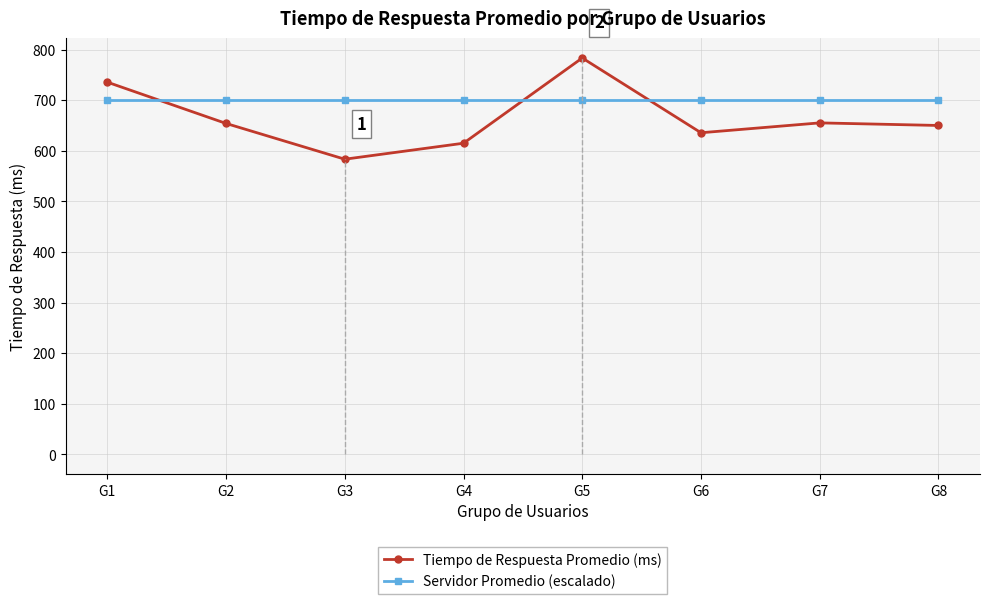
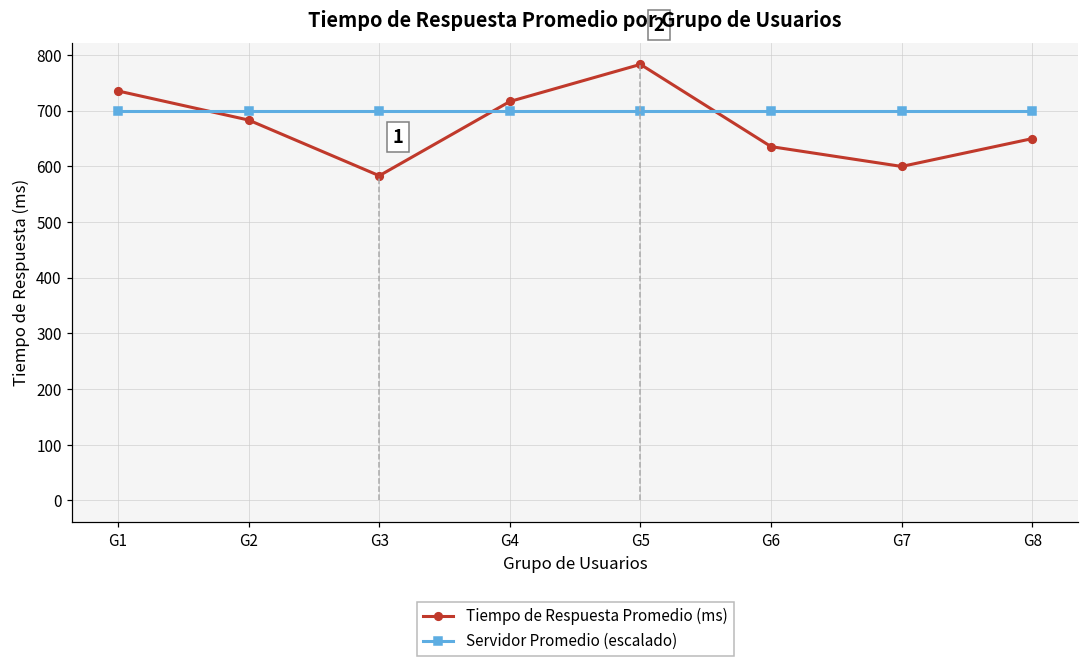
Tiempo de Respuesta Promedio (ms), G2: 650 -> 680
Tiempo de Respuesta Promedio (ms), G4: 610 -> 720
Tiempo de Respuesta Promedio (ms), G7: 660 -> 600
